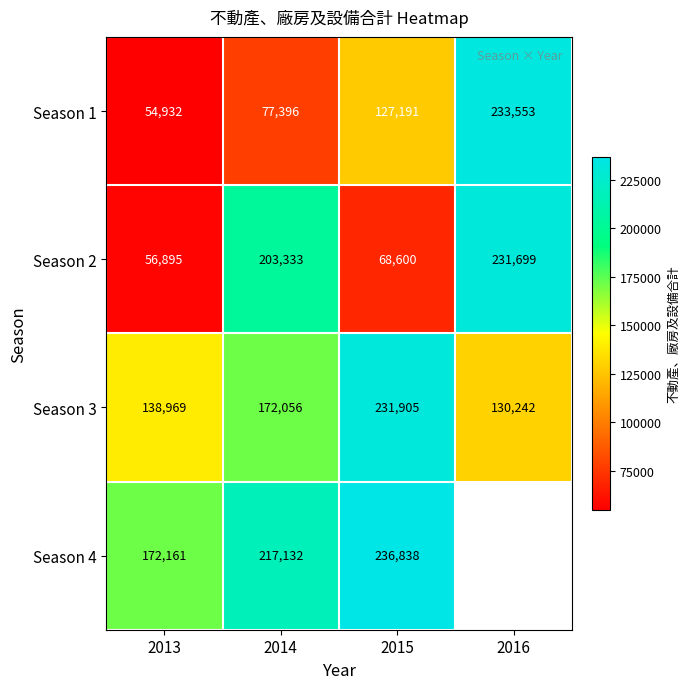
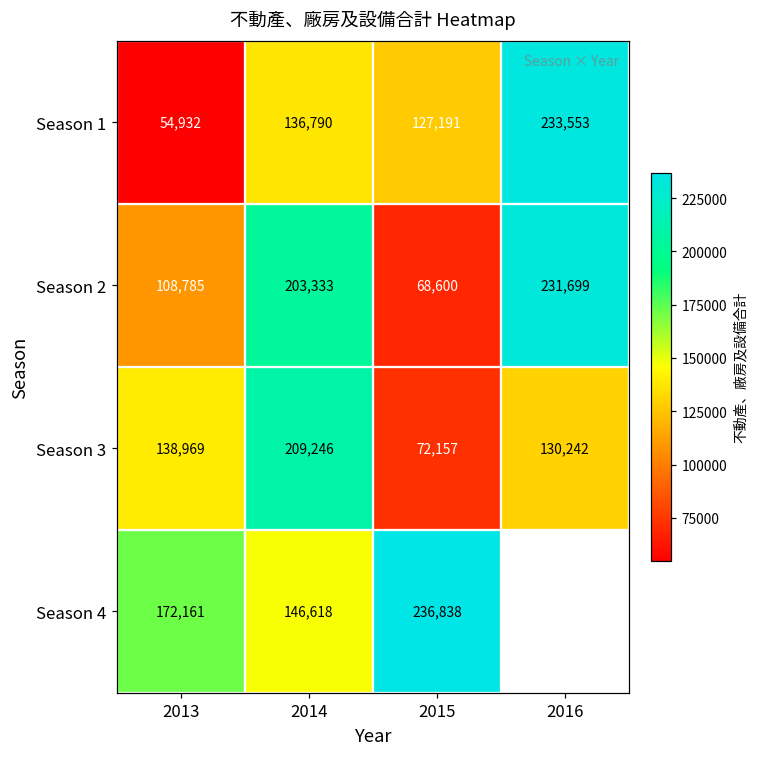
Season 1, 2014: 77,396 -> 136,790
Season 2, 2013: 56,895 -> 108,785
Season 3, 2014: 172,056 -> 209,246
Season 3, 2015: 231,905 -> 72,157
Season 4, 2014: 217,132 -> 146,618
